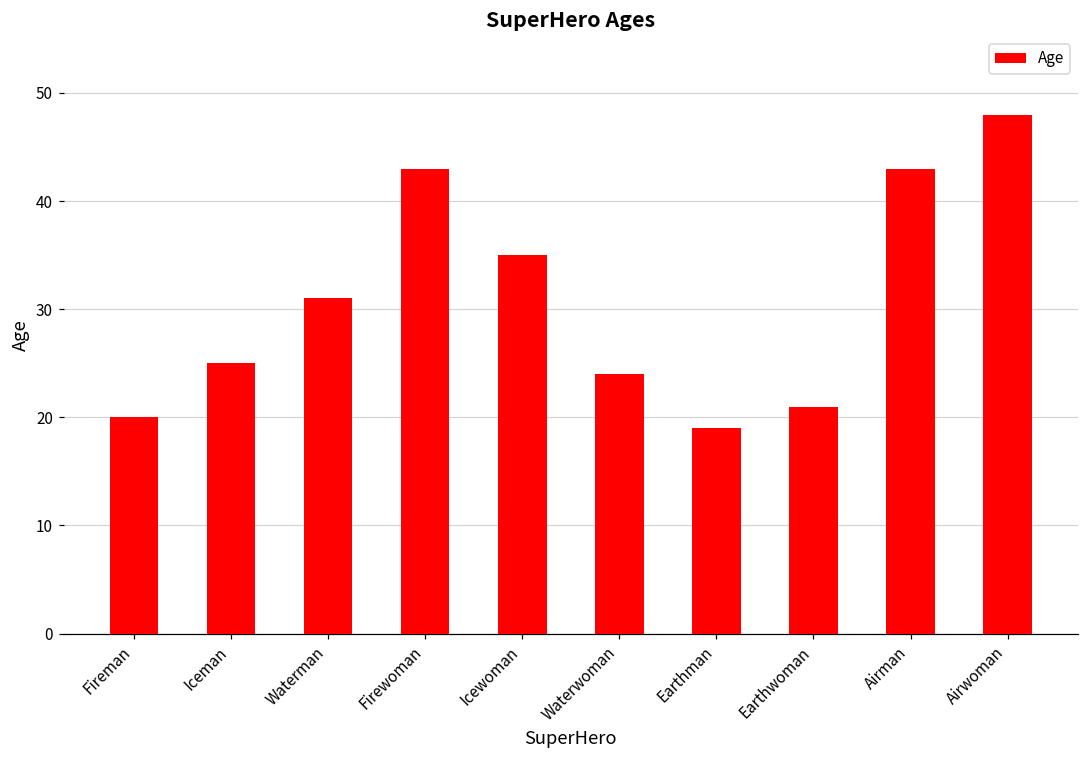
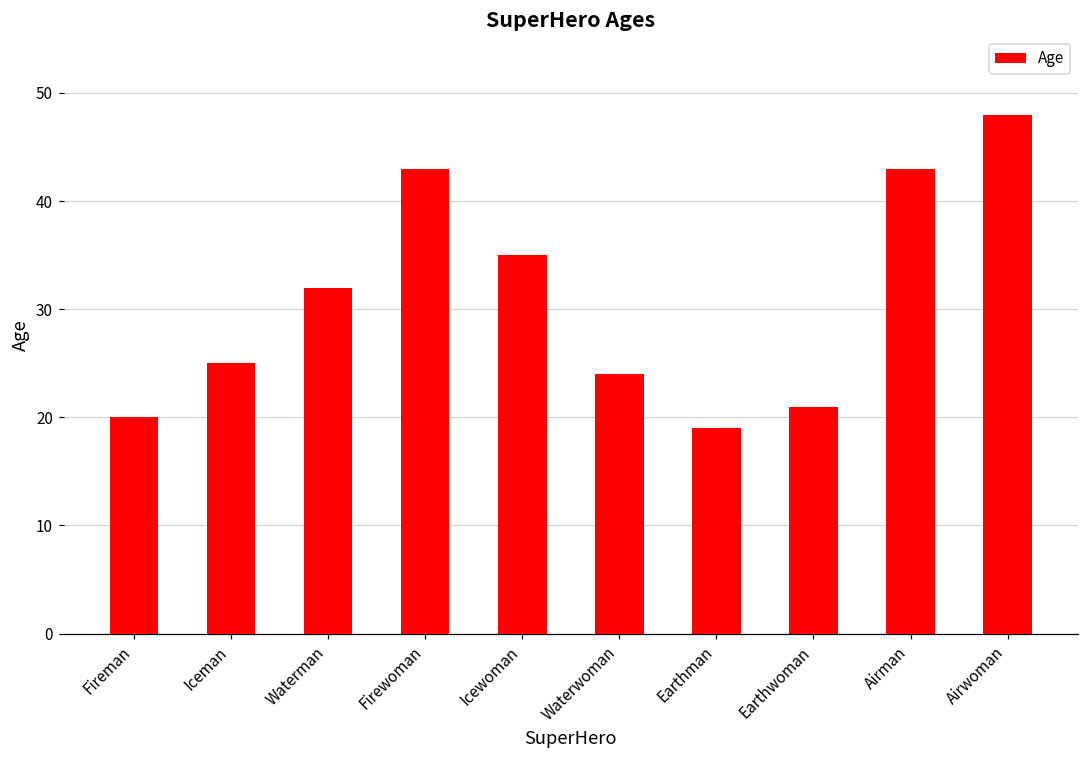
Waterman: 31 -> 32
